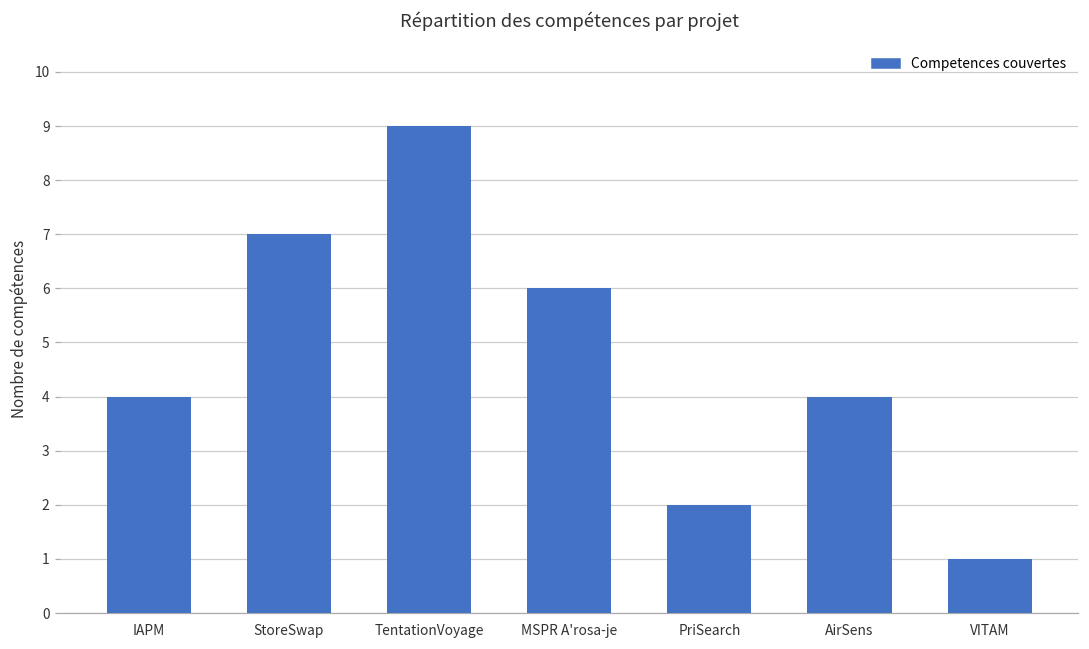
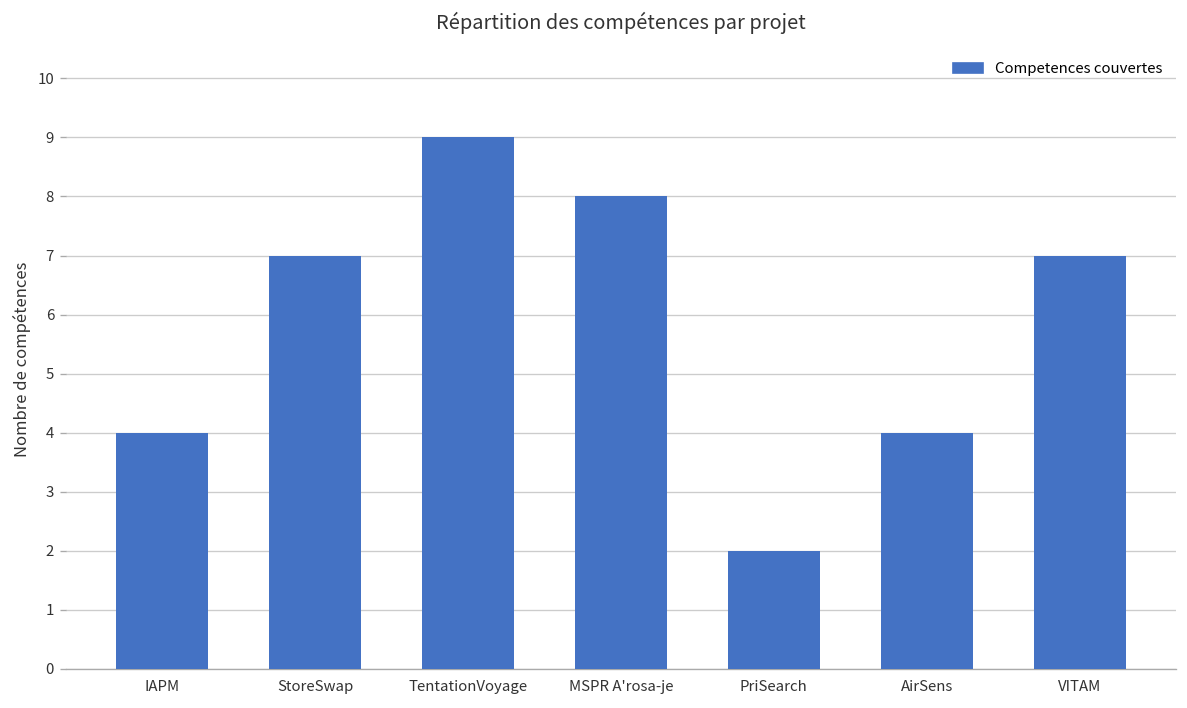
MSPR A'rosa-je: 6 -> 8
VITAM: 1 -> 7
